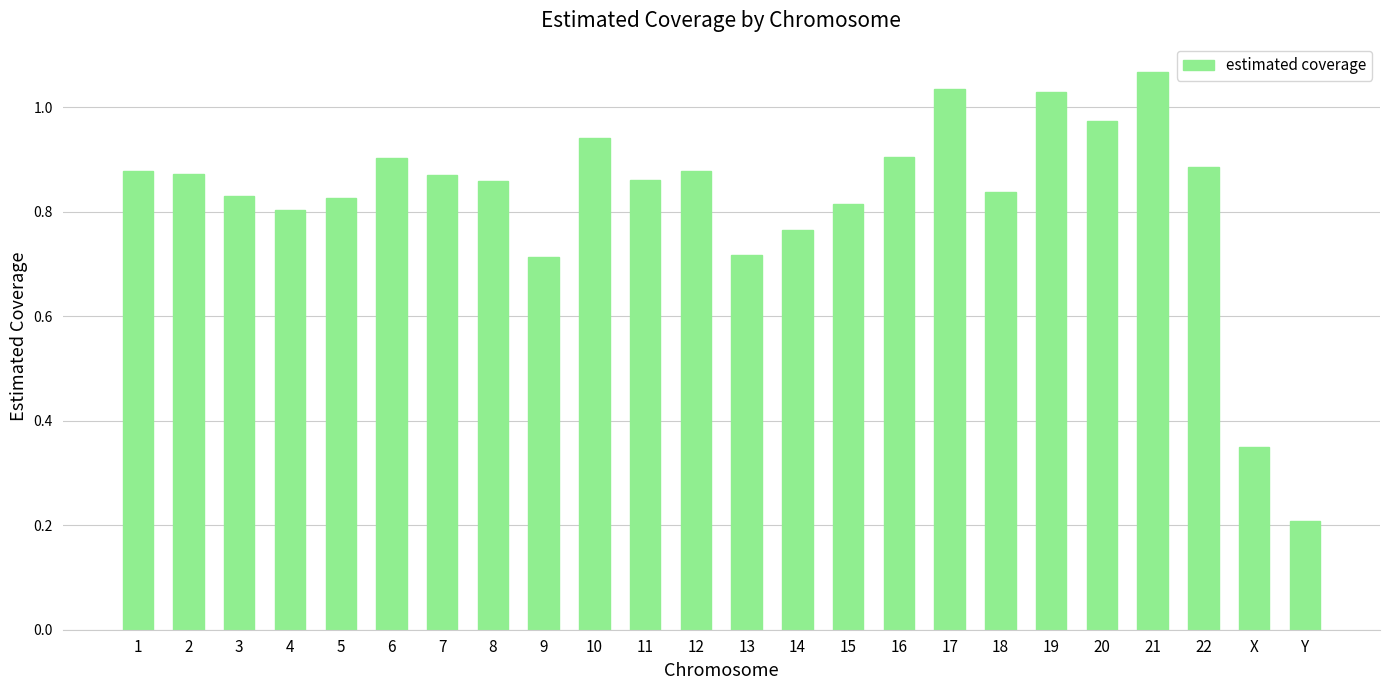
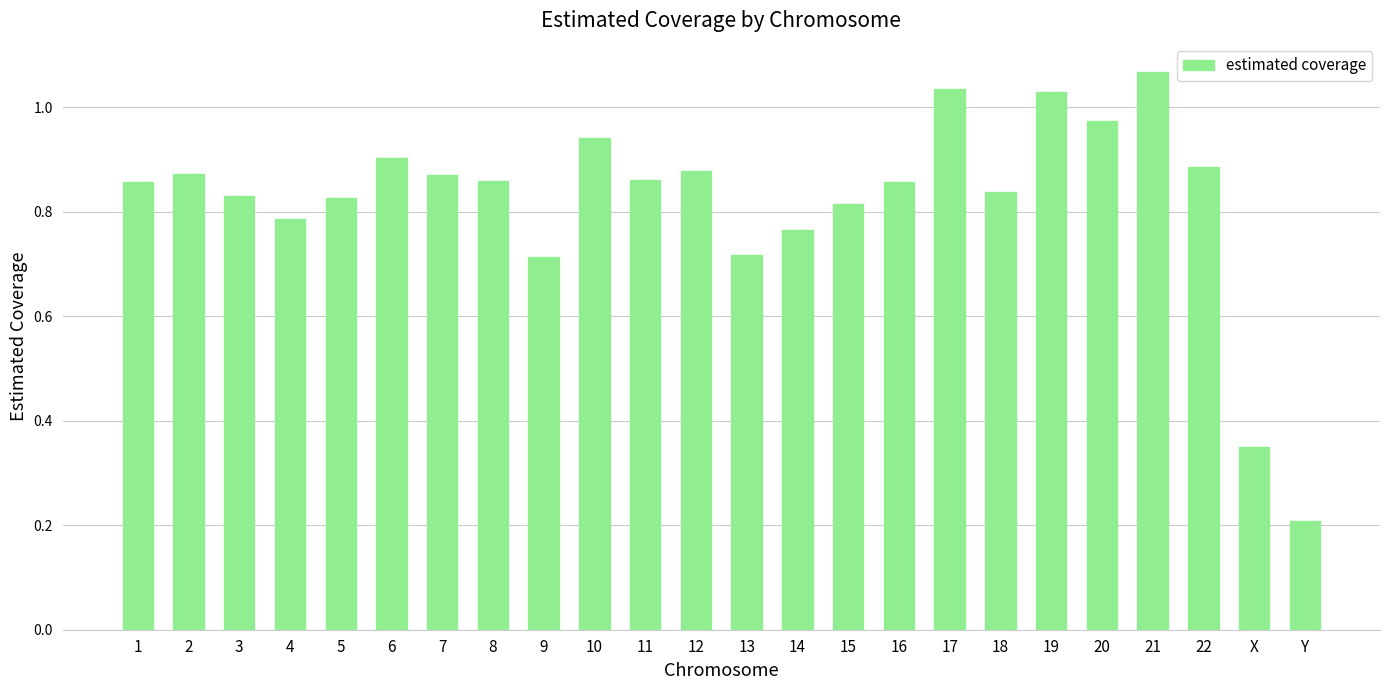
1: 0.88 -> 0.86
4: 0.80 -> 0.79
16: 0.90 -> 0.86
